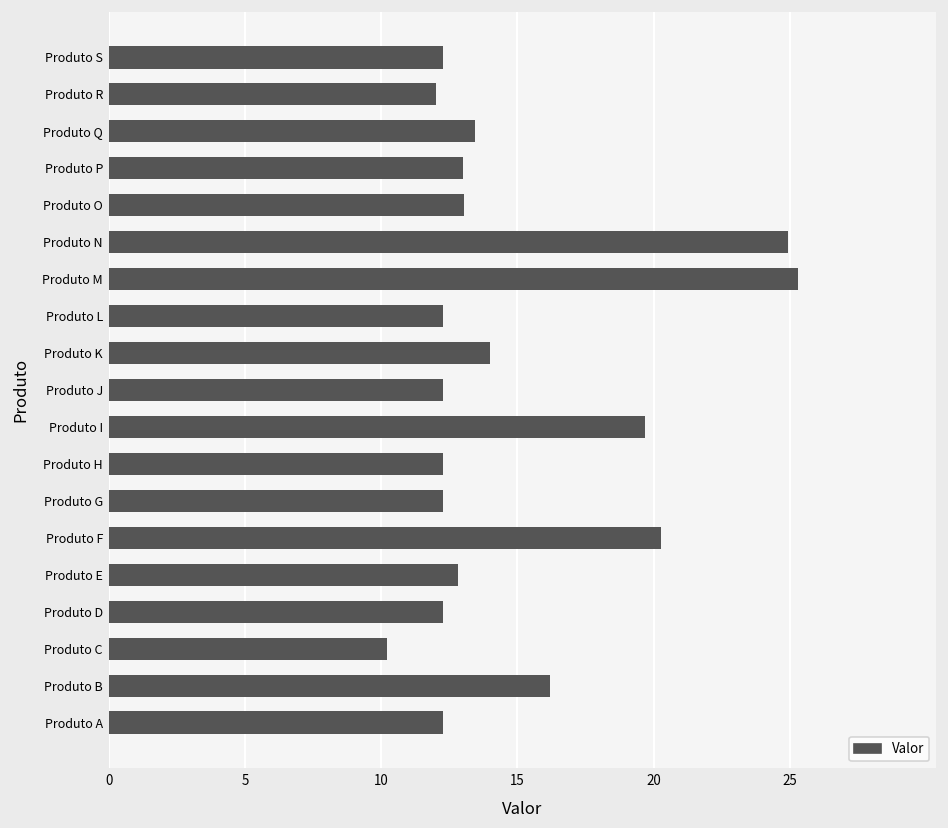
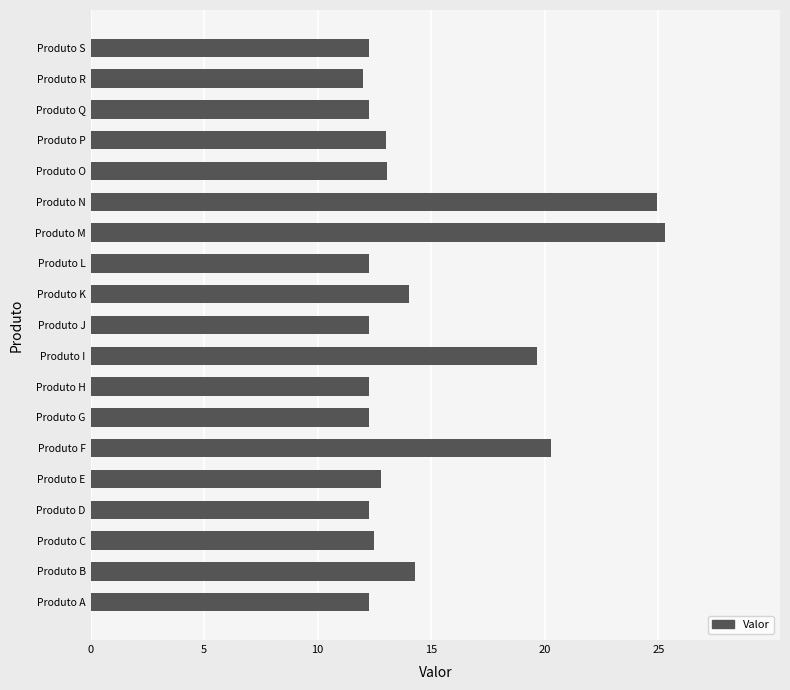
Produto Q: 13.4 -> 12.3
Produto C: 10.2 -> 12.5
Produto B: 16.2 -> 14.3
